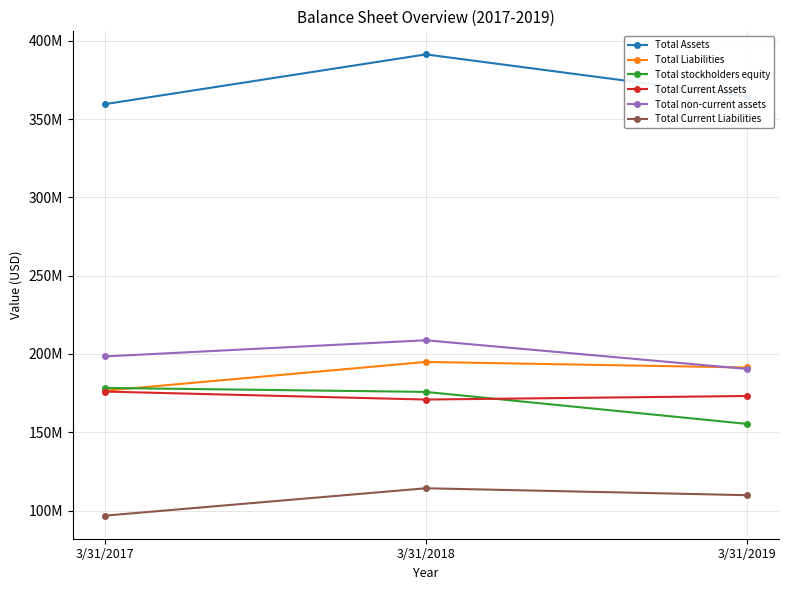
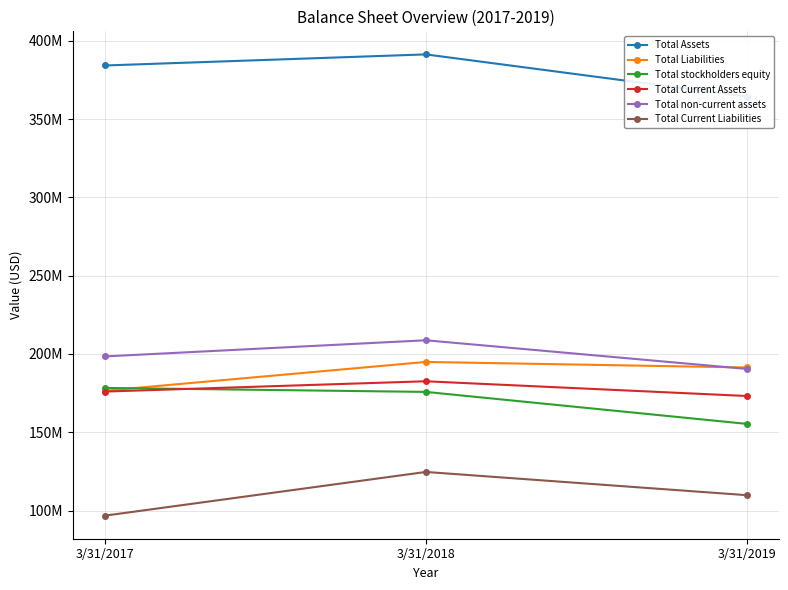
Total Assets, 3/31/2017: 360000000 -> 384000000
Total Current Assets, 3/31/2018: 171000000 -> 183000000
Total Current Liabilities, 3/31/2018: 114000000 -> 125000000
